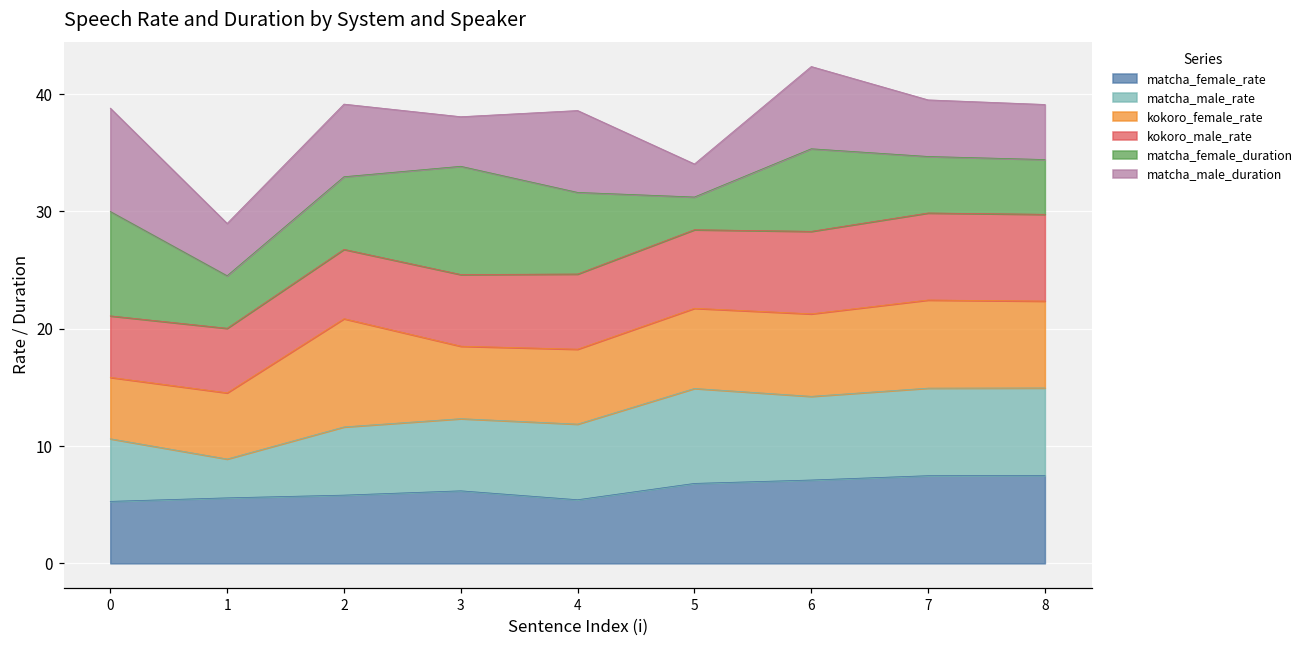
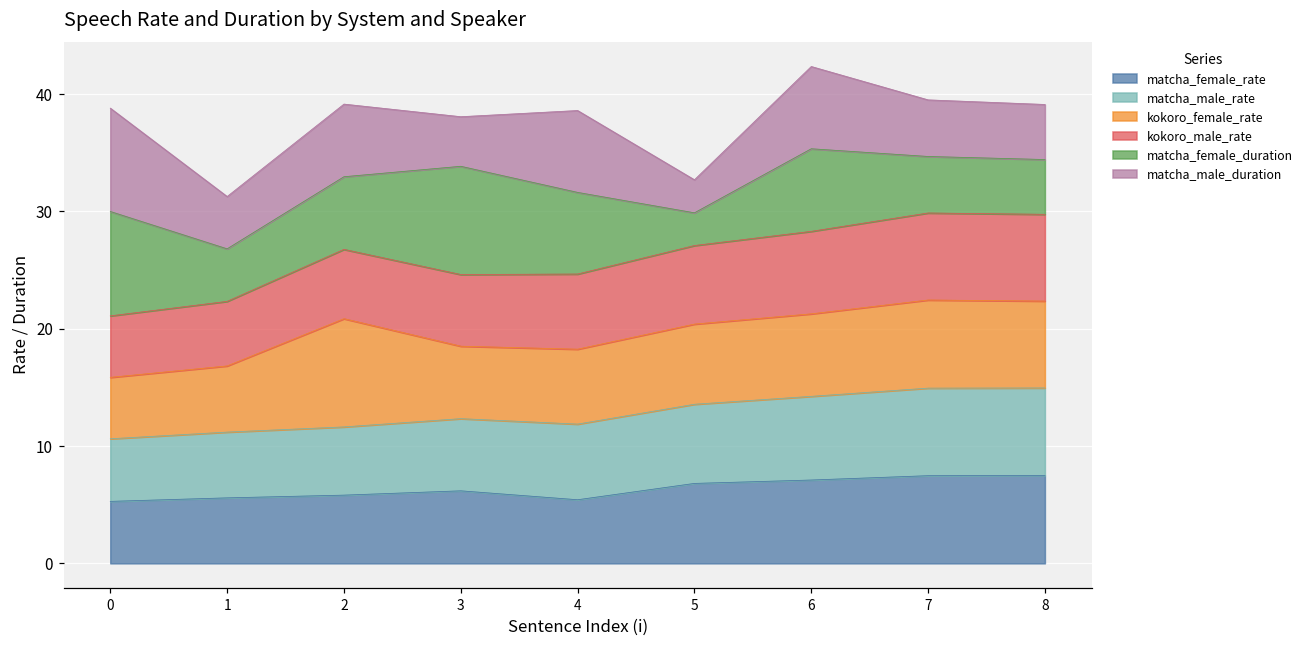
matcha_male_rate, 1: 3.3 -> 5.6
matcha_male_rate, 5: 8.1 -> 6.7
